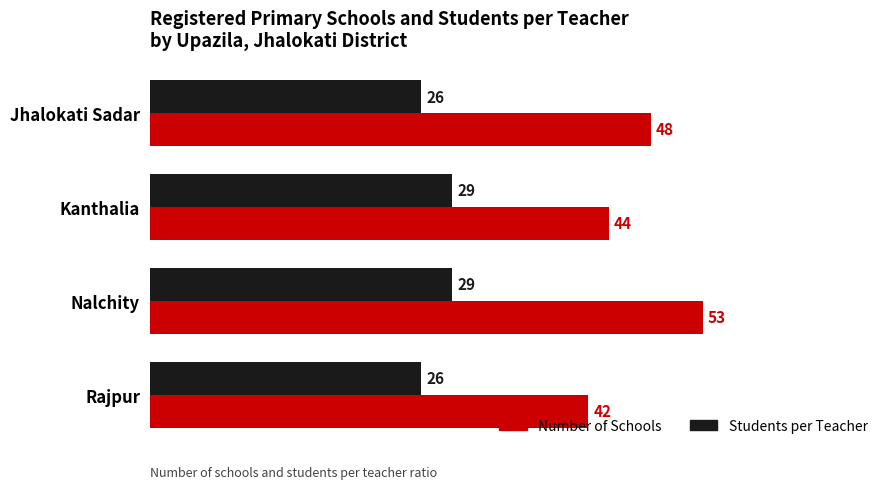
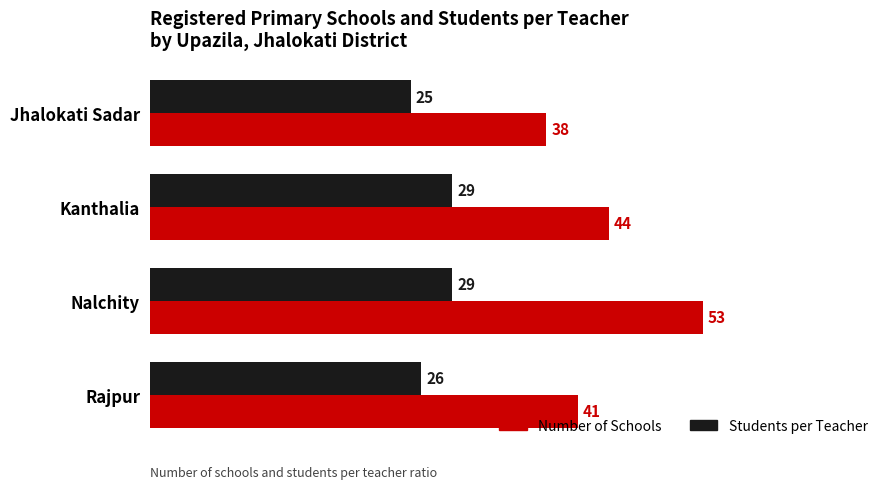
Students per Teacher, Jhalokati Sadar: 26 -> 25
Number of Schools, Jhalokati Sadar: 48 -> 38
Number of Schools, Rajpur: 42 -> 41
